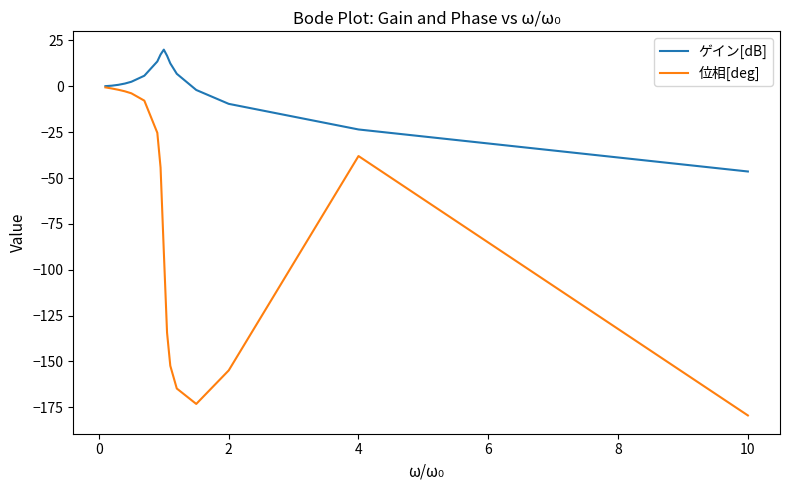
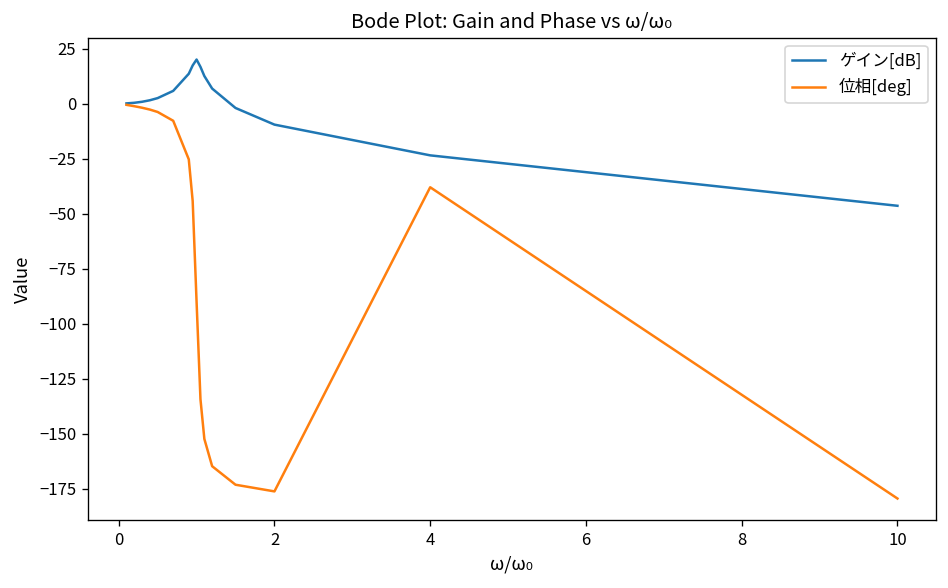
位相[deg], 2: -155 -> -176
